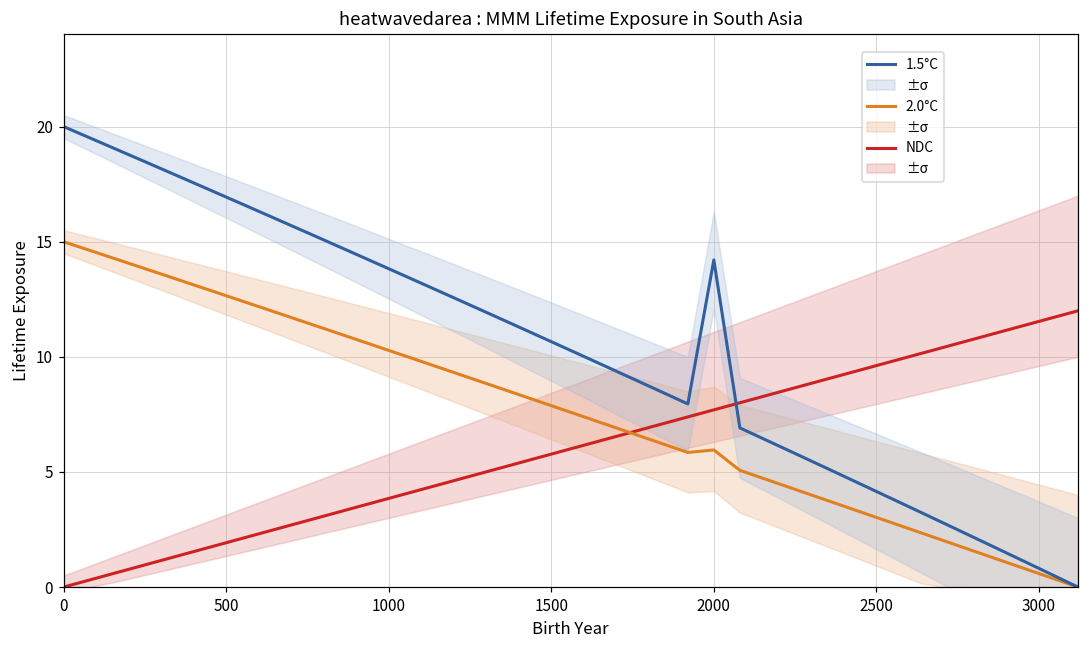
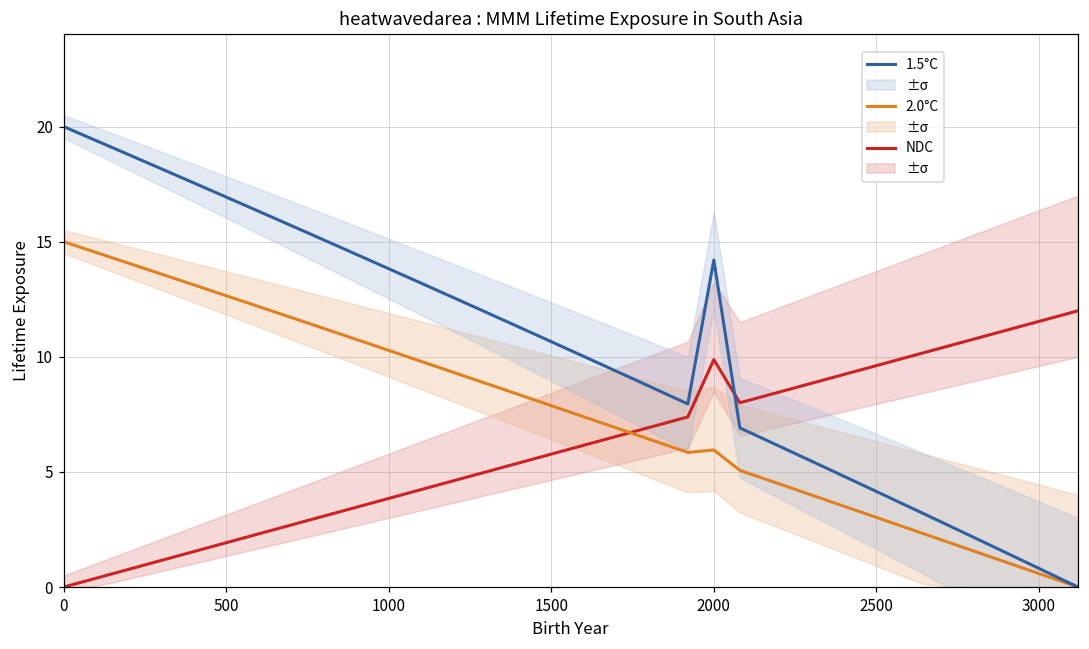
NDC, 2000: 7.7 -> 9.9
